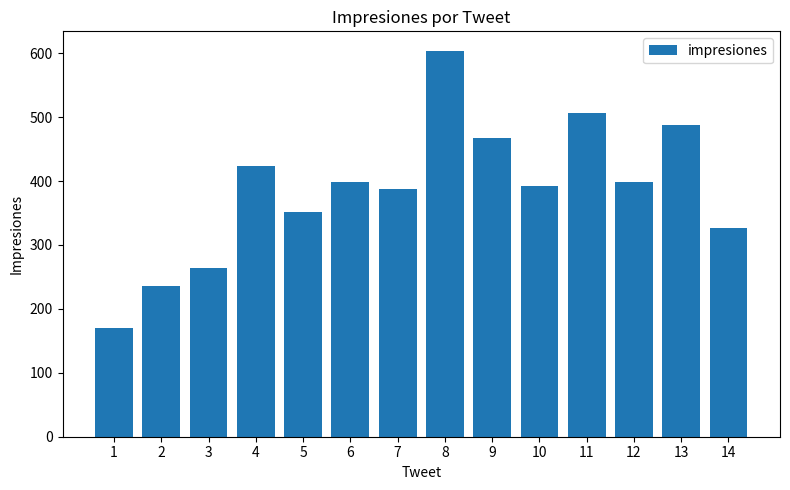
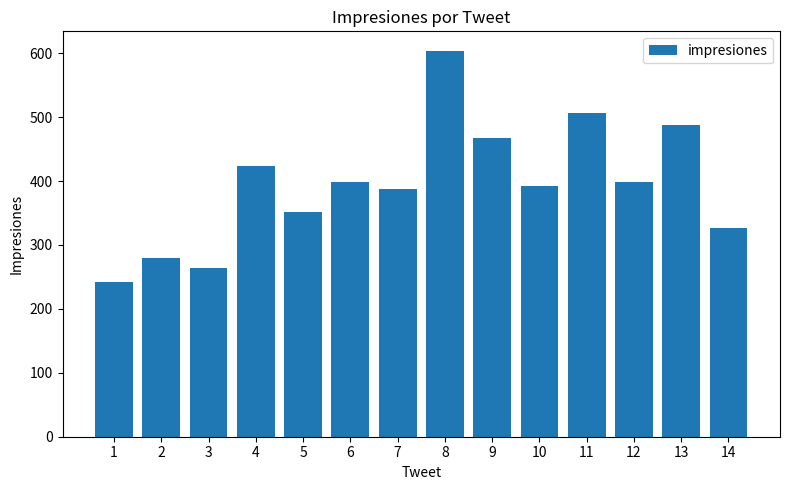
1: 170 -> 240
2: 240 -> 280
